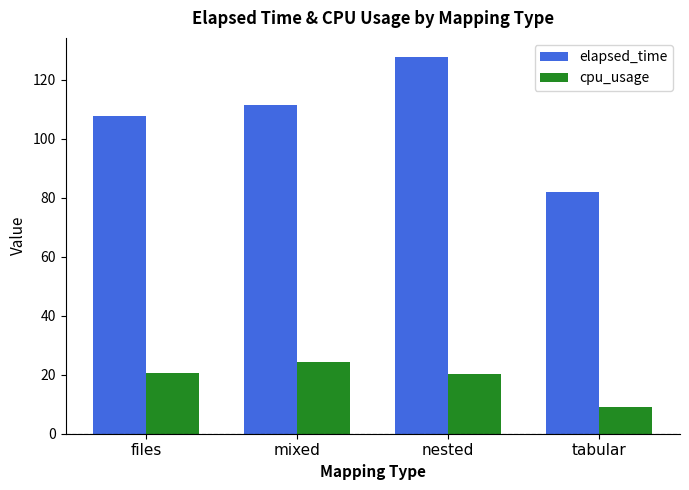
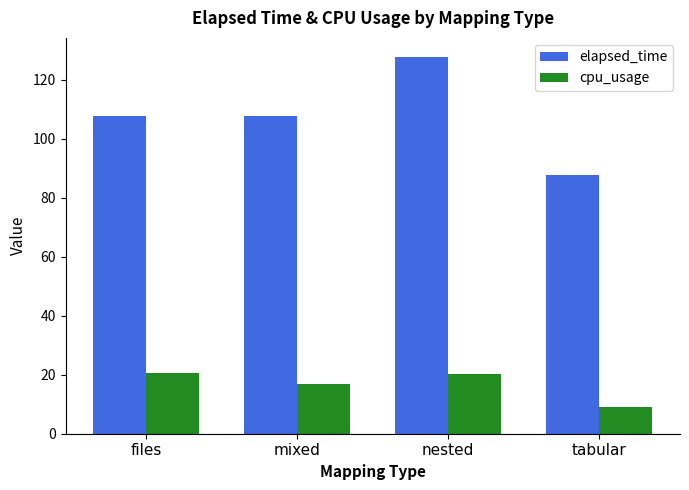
elapsed_time, mixed: 111 -> 108
cpu_usage, mixed: 24 -> 17
elapsed_time, tabular: 82 -> 88
